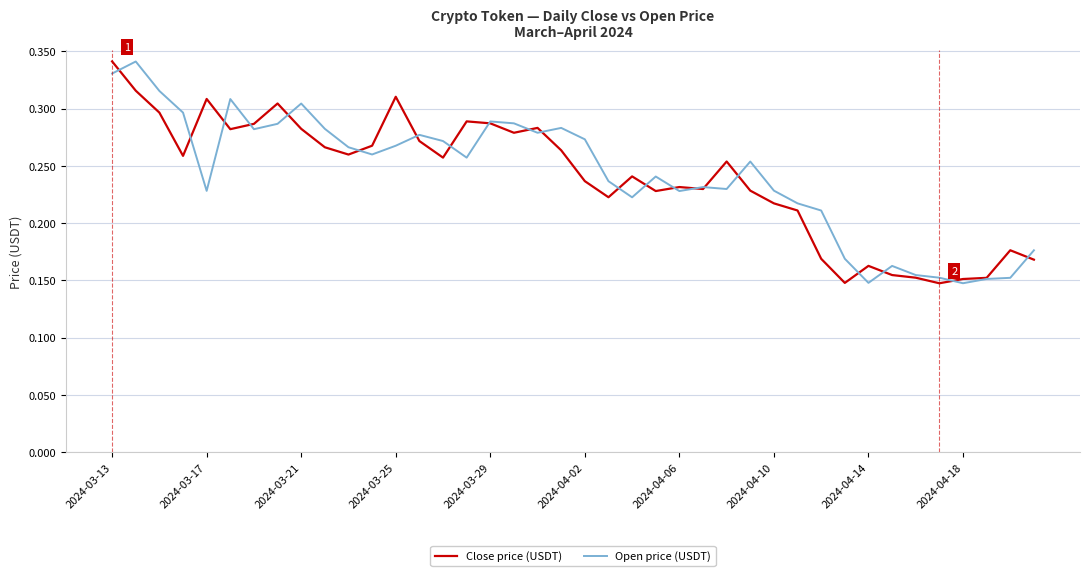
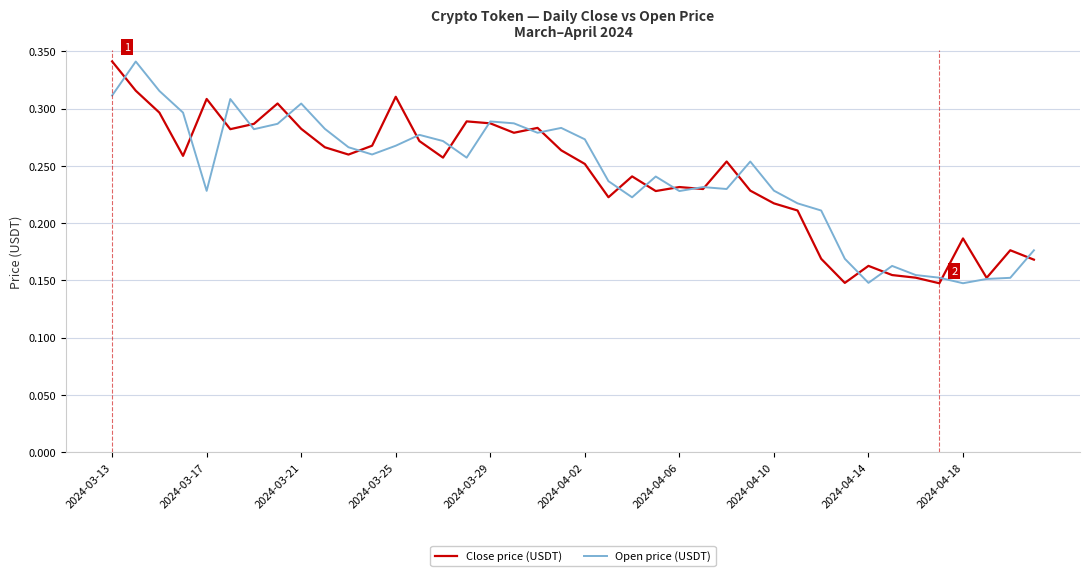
Open price (USDT), 2024-03-13: 0.331 -> 0.312
Close price (USDT), 2024-04-02: 0.237 -> 0.252
Close price (USDT), 2024-04-18: 0.151 -> 0.187
